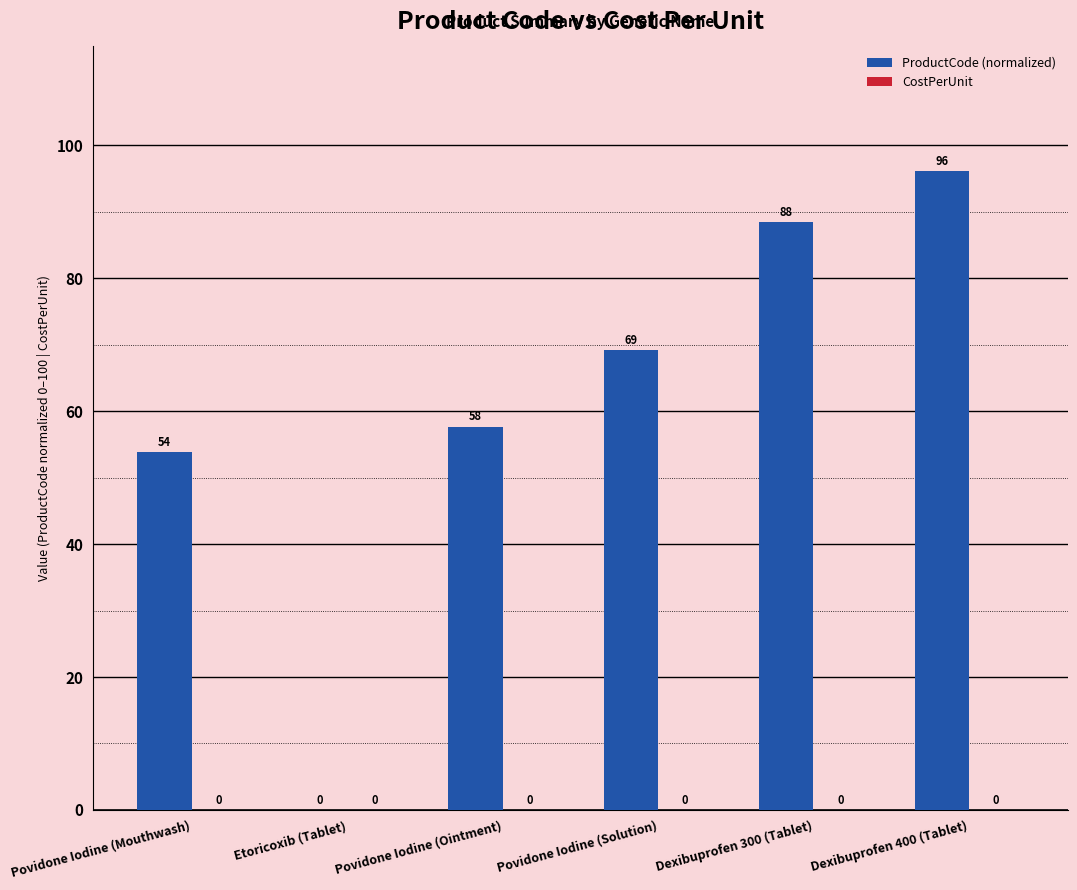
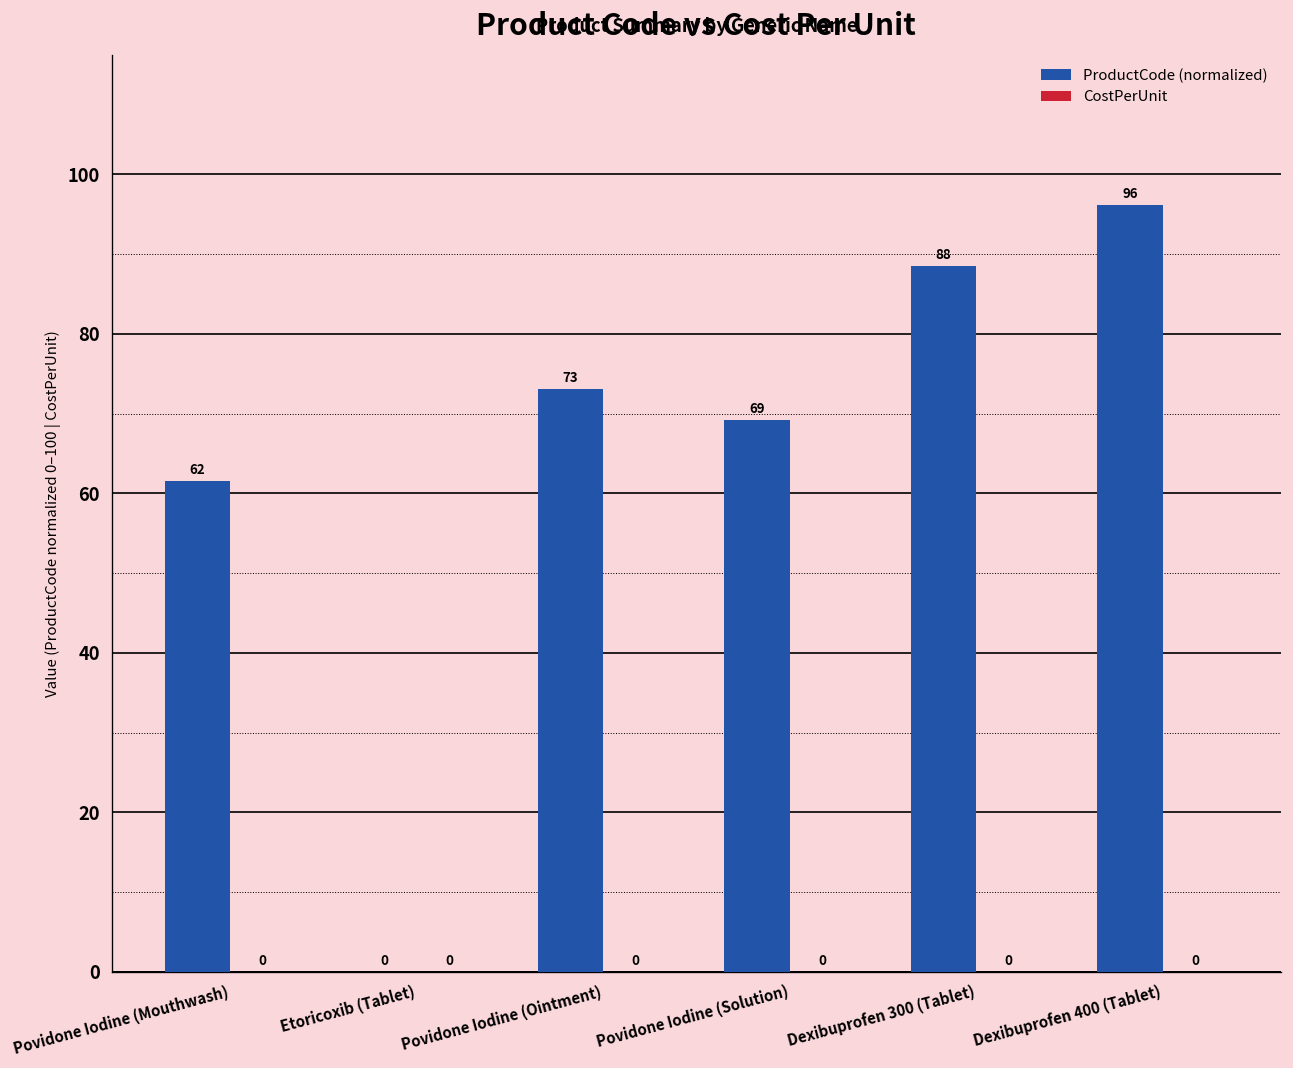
ProductCode (normalized), Povidone Iodine (Mouthwash): 54 -> 62
ProductCode (normalized), Povidone Iodine (Ointment): 58 -> 73
